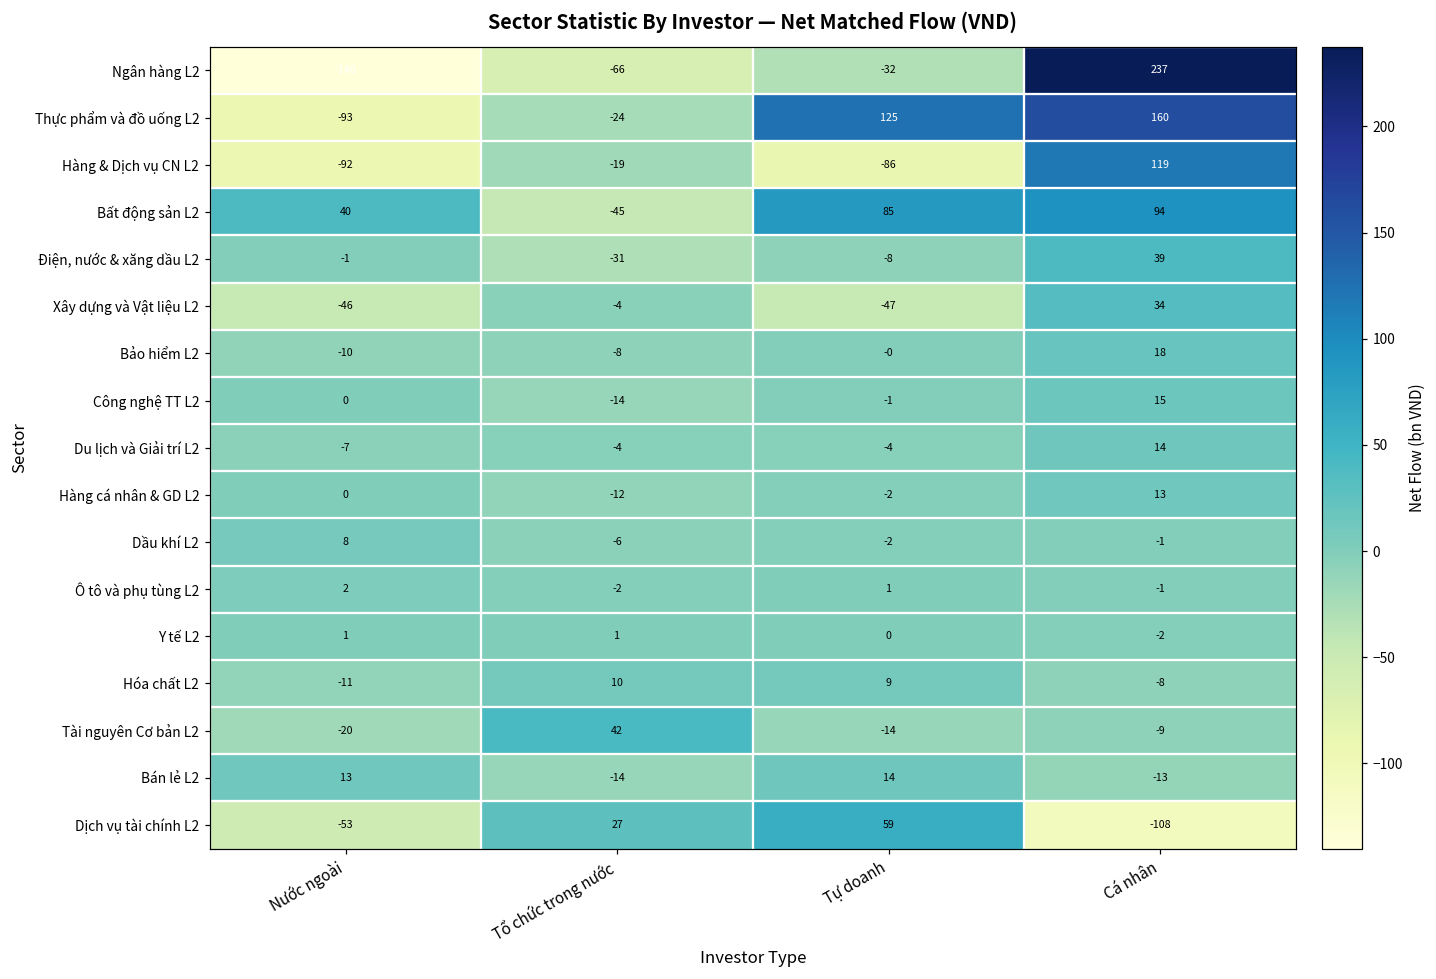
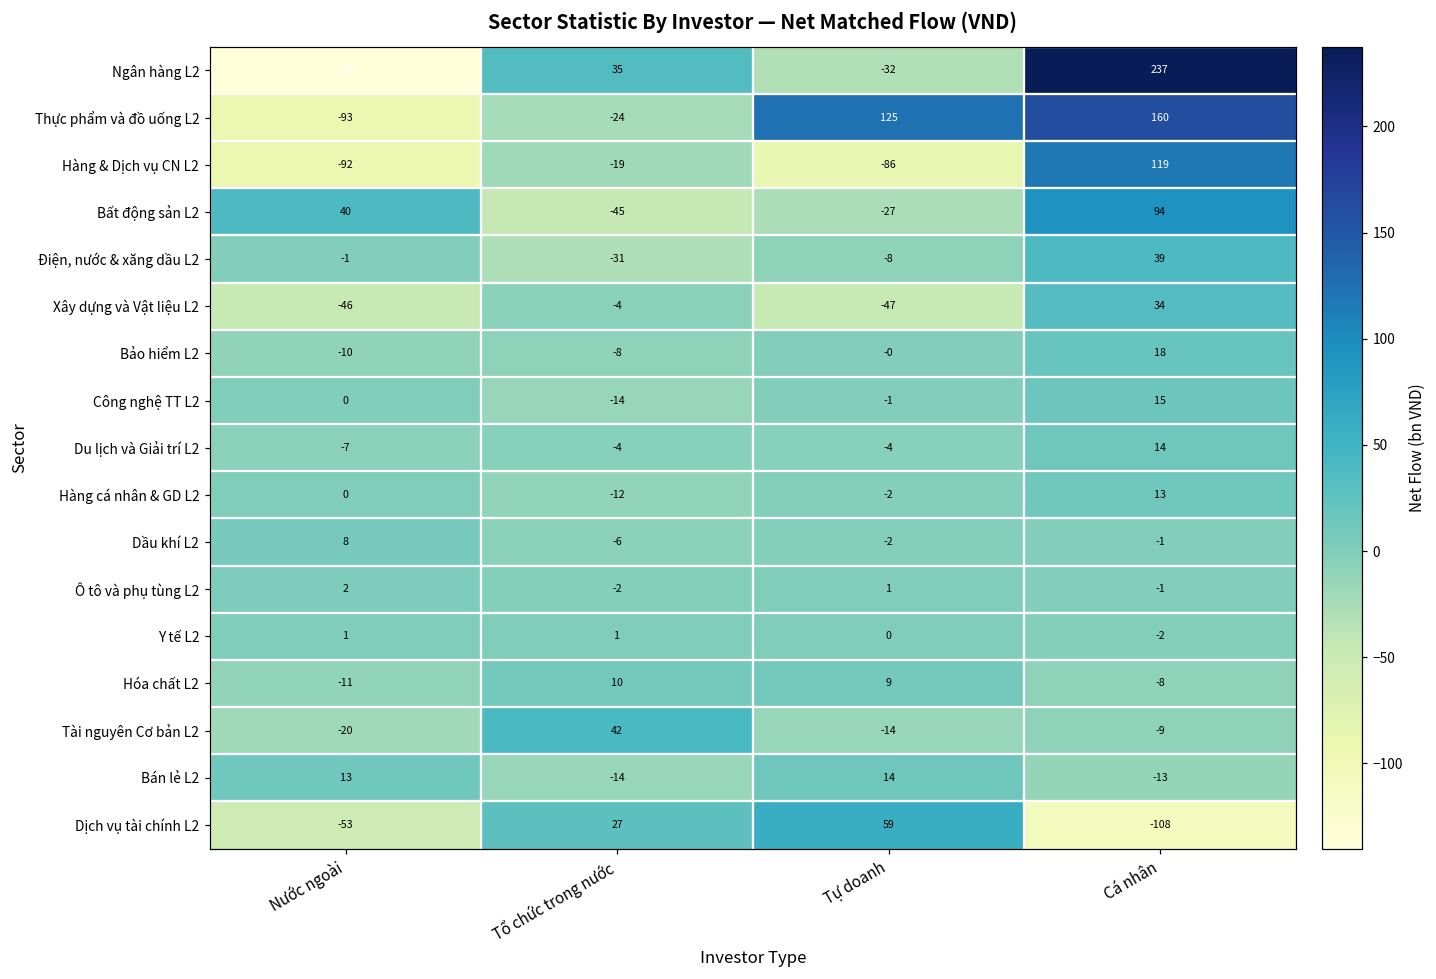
Ngân hàng L2, Tổ chức trong nước: -66 -> 35
Bất động sản L2, Tự doanh: 85 -> -27
